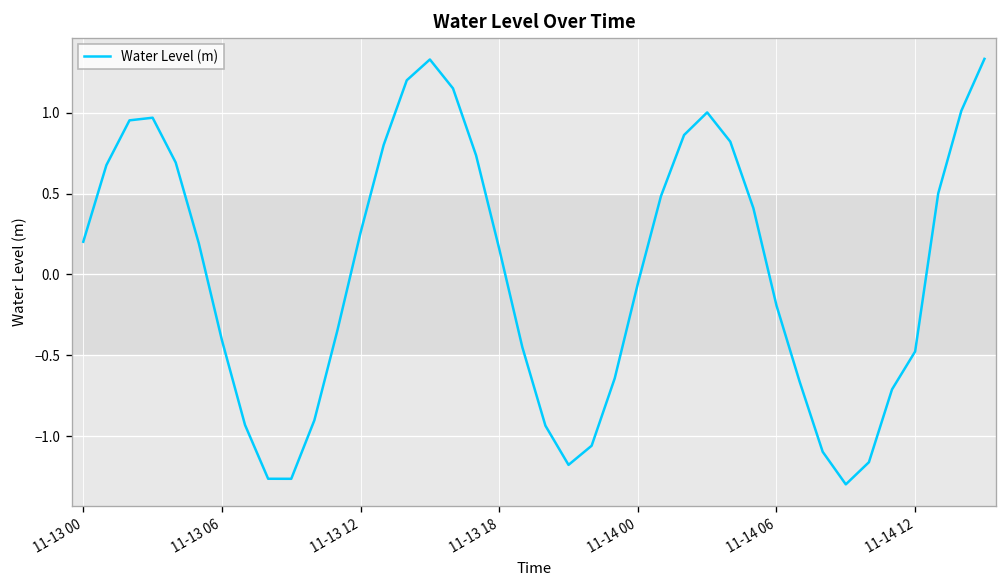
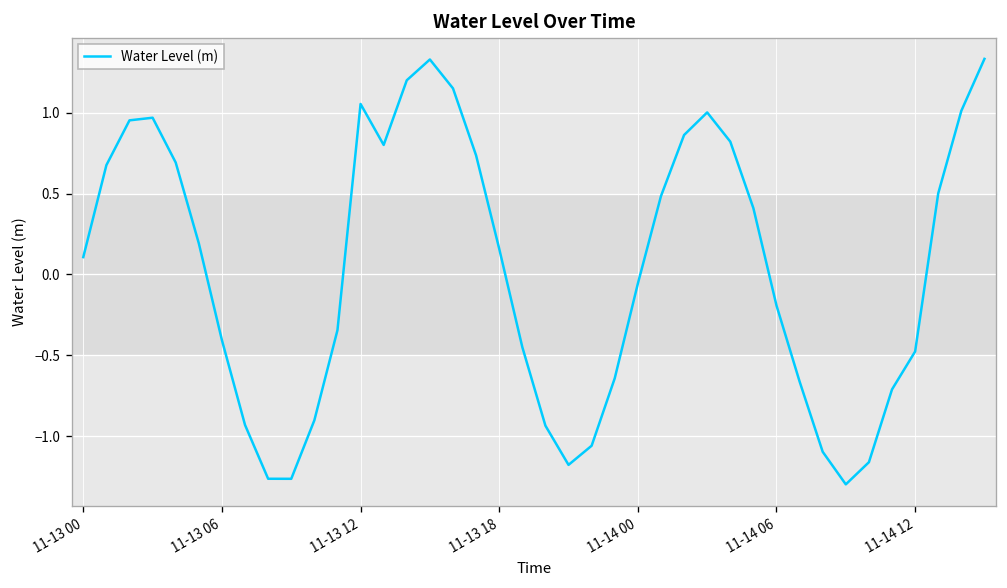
11-13 00: 0.20 -> 0.11
11-13 12: 0.26 -> 1.05
